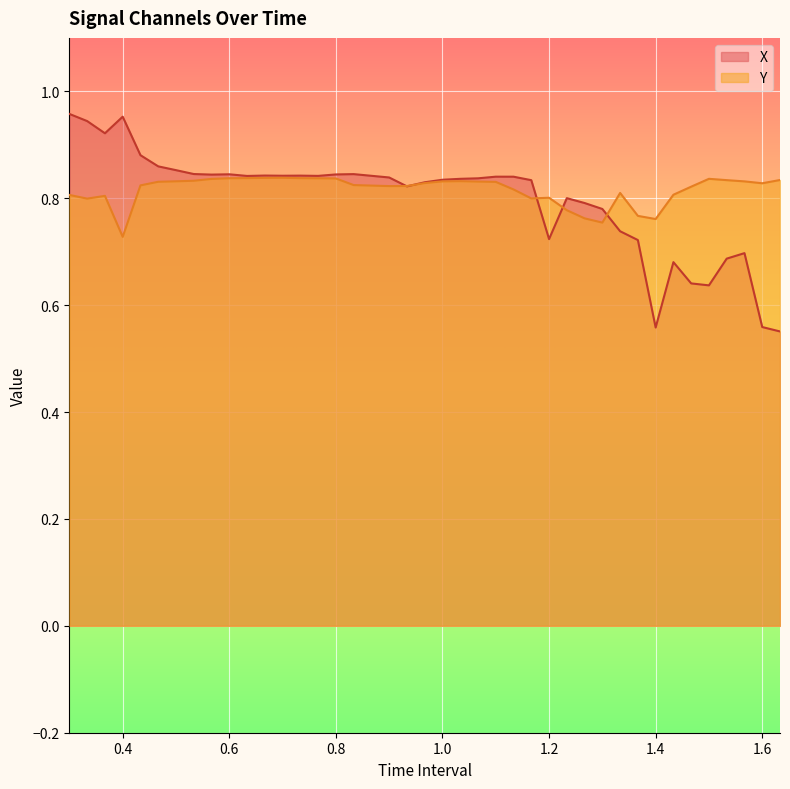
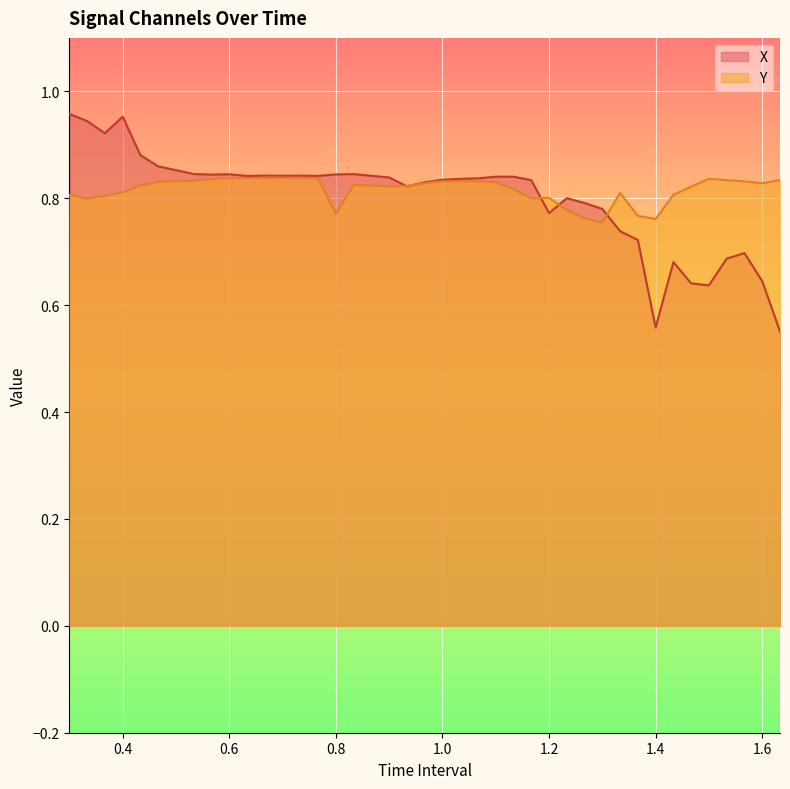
Y, 0.4: 0.73 -> 0.81
Y, 0.8: 0.84 -> 0.77
X, 1.2: 0.72 -> 0.77
X, 1.6: 0.56 -> 0.64
